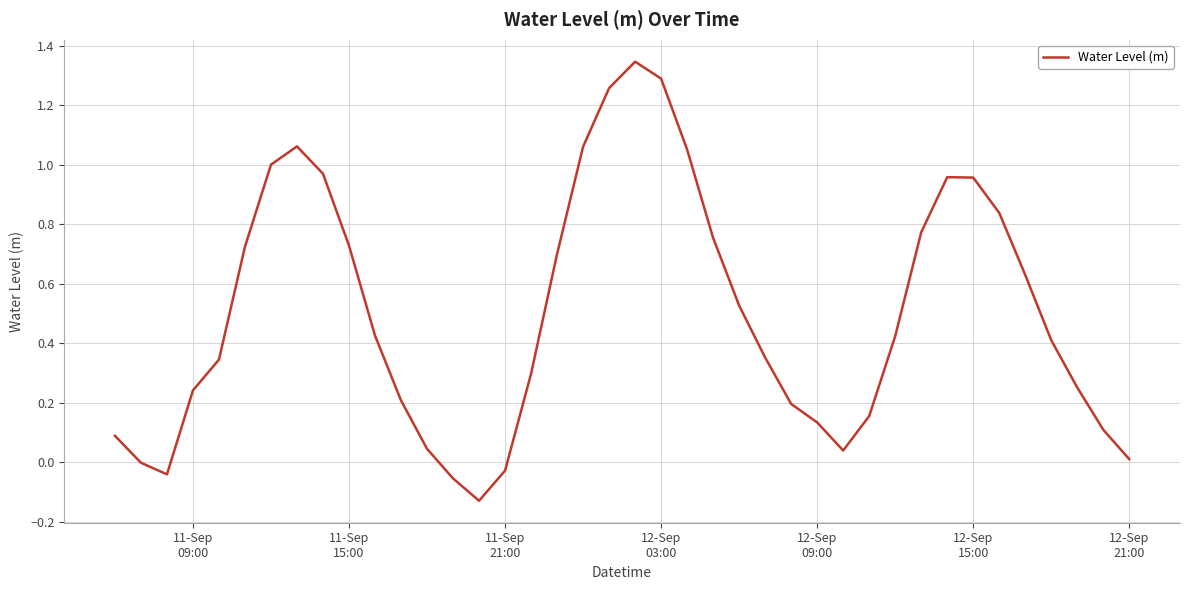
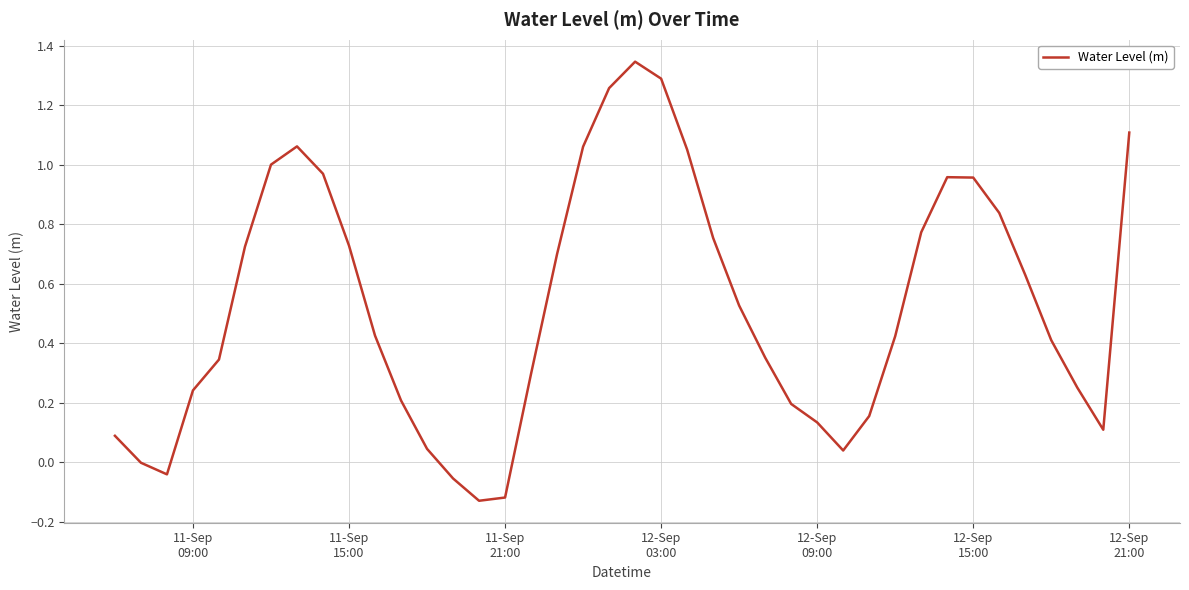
11-Sep 21:00: -0.03 -> -0.12
12-Sep 21:00: 0.01 -> 1.11
